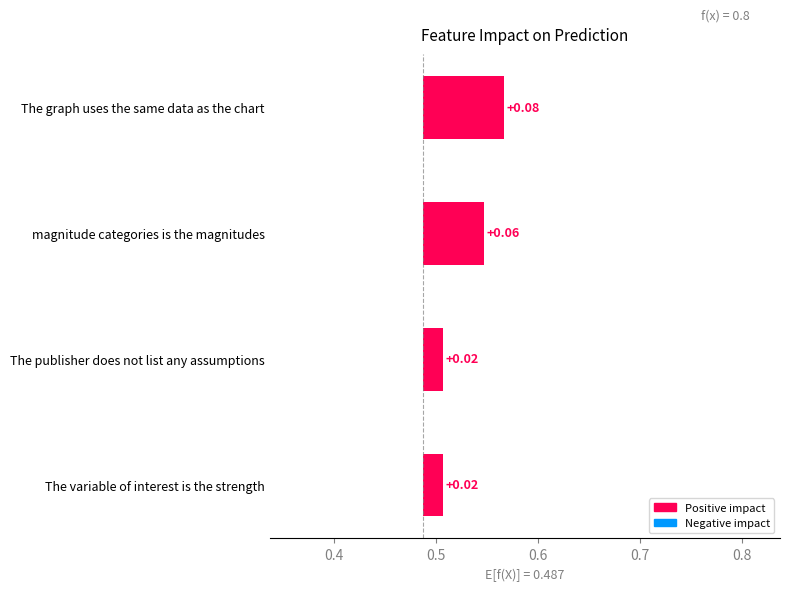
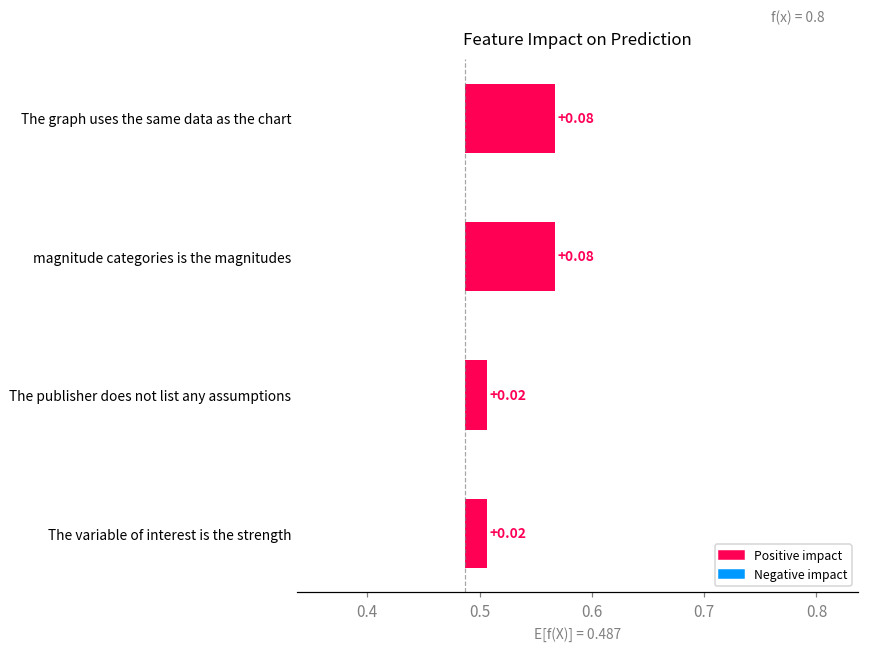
magnitude categories is the magnitudes: +0.06 -> +0.08
